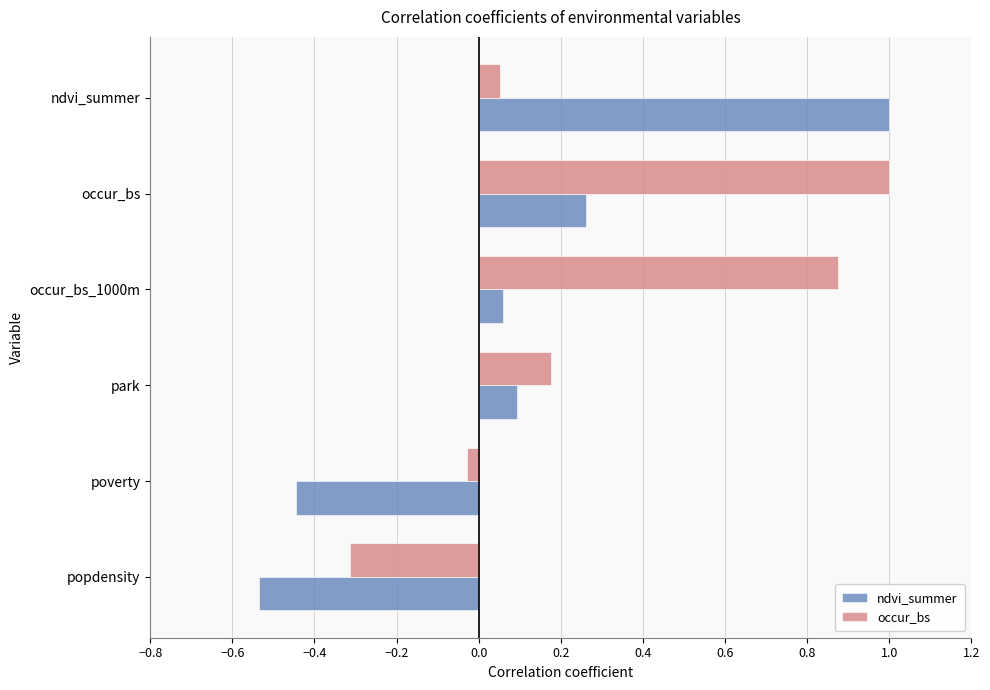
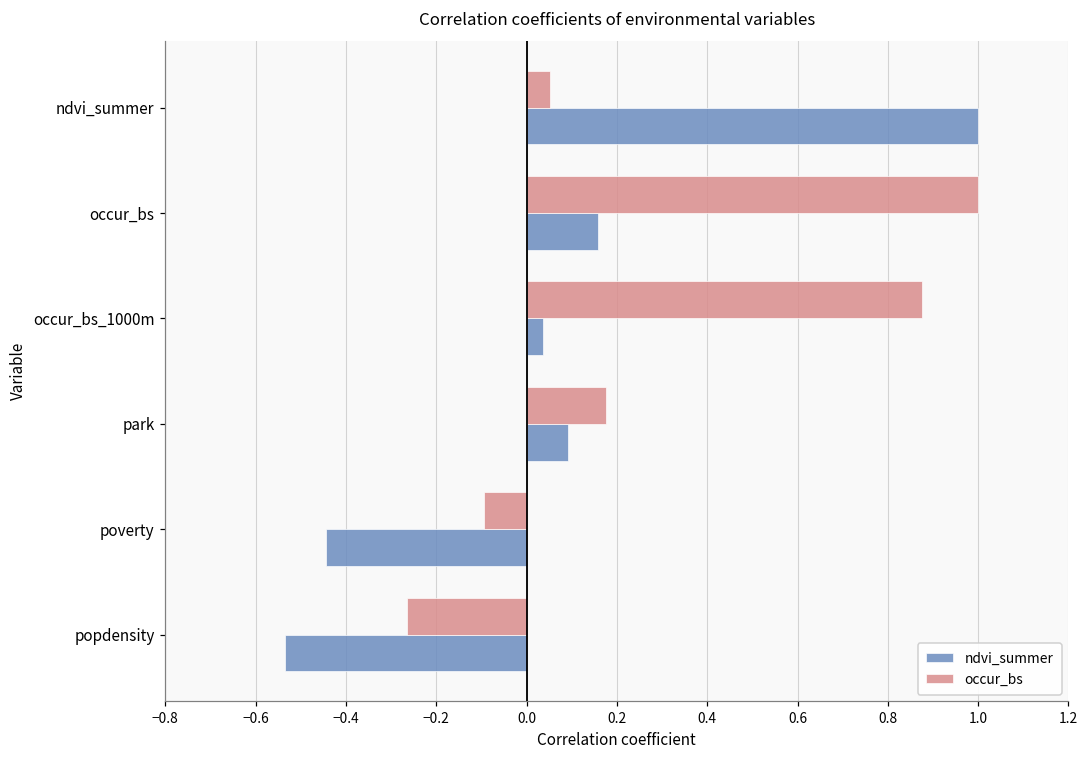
ndvi_summer, occur_bs: 0.26 -> 0.16
ndvi_summer, occur_bs_1000m: 0.06 -> 0.04
occur_bs, poverty: -0.03 -> -0.09
occur_bs, popdensity: -0.31 -> -0.26
